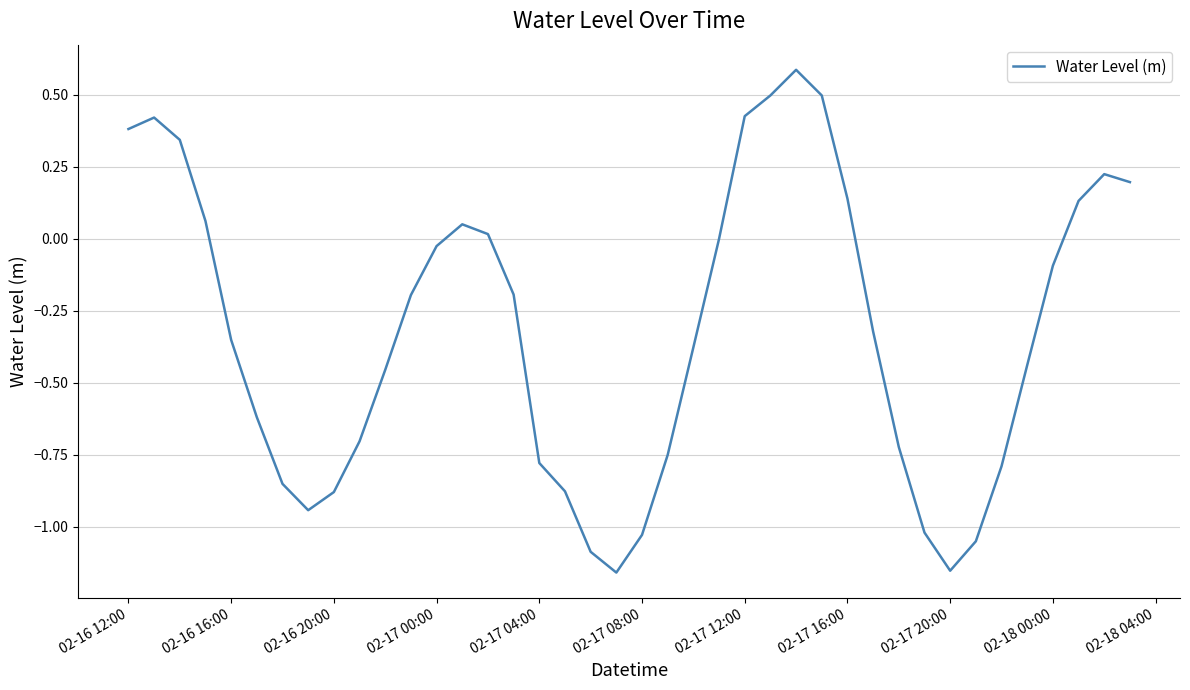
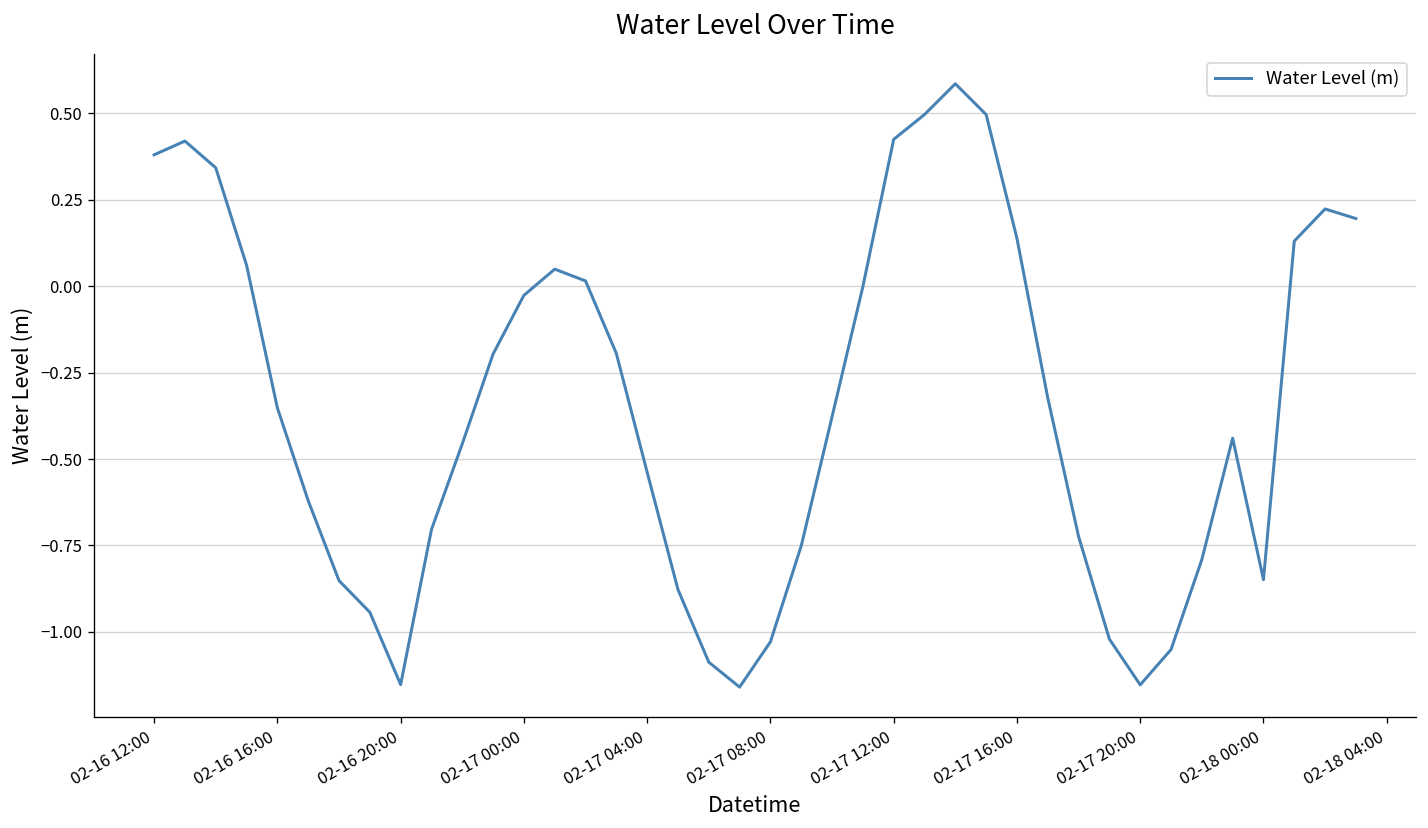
02-16 20:00: -0.88 -> -1.15
02-17 04:00: -0.78 -> -0.54
02-18 00:00: -0.09 -> -0.85
